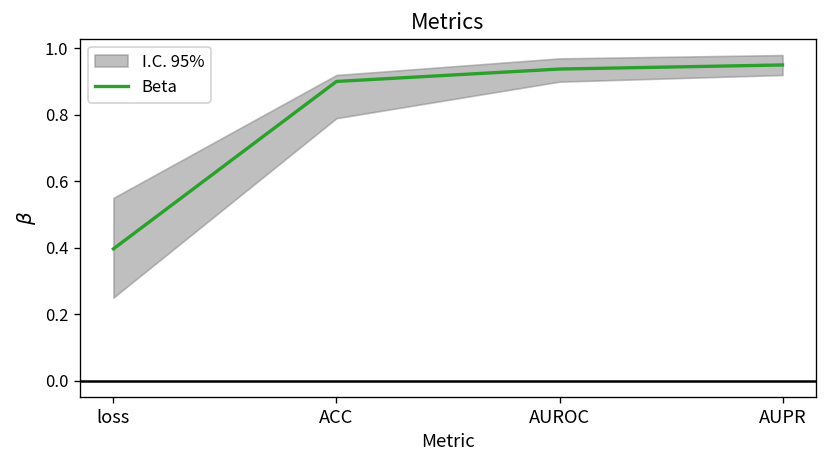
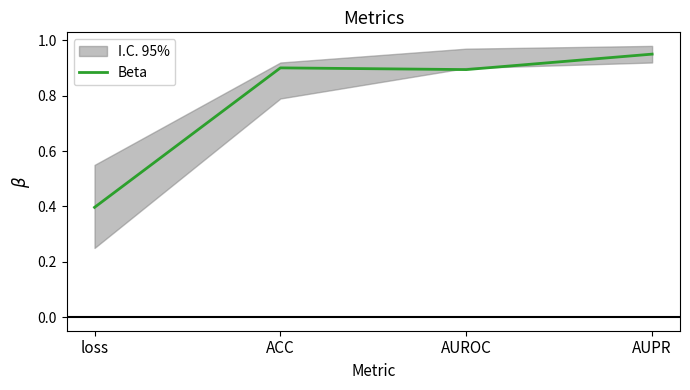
Beta, AUROC: 0.94 -> 0.89
